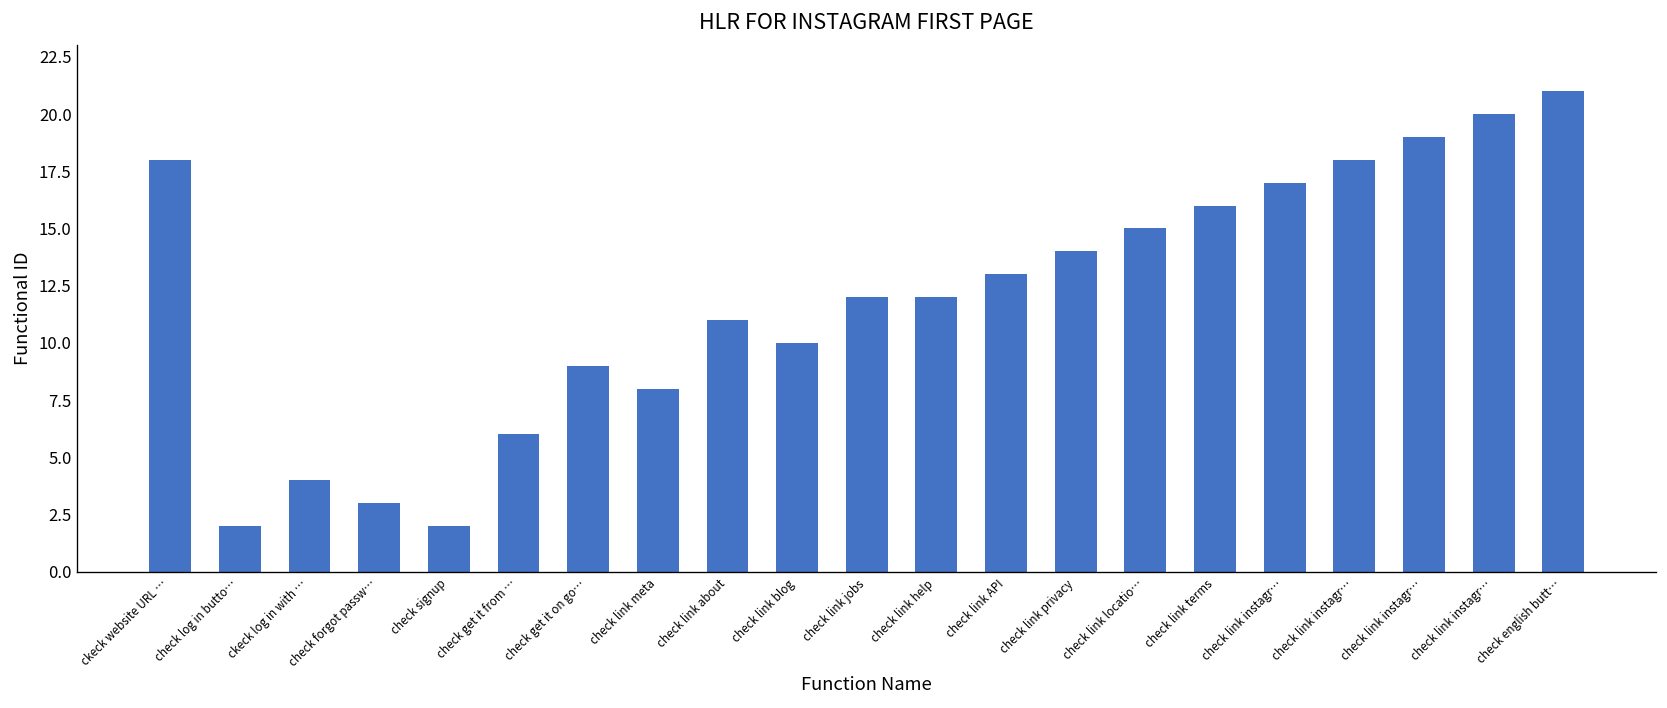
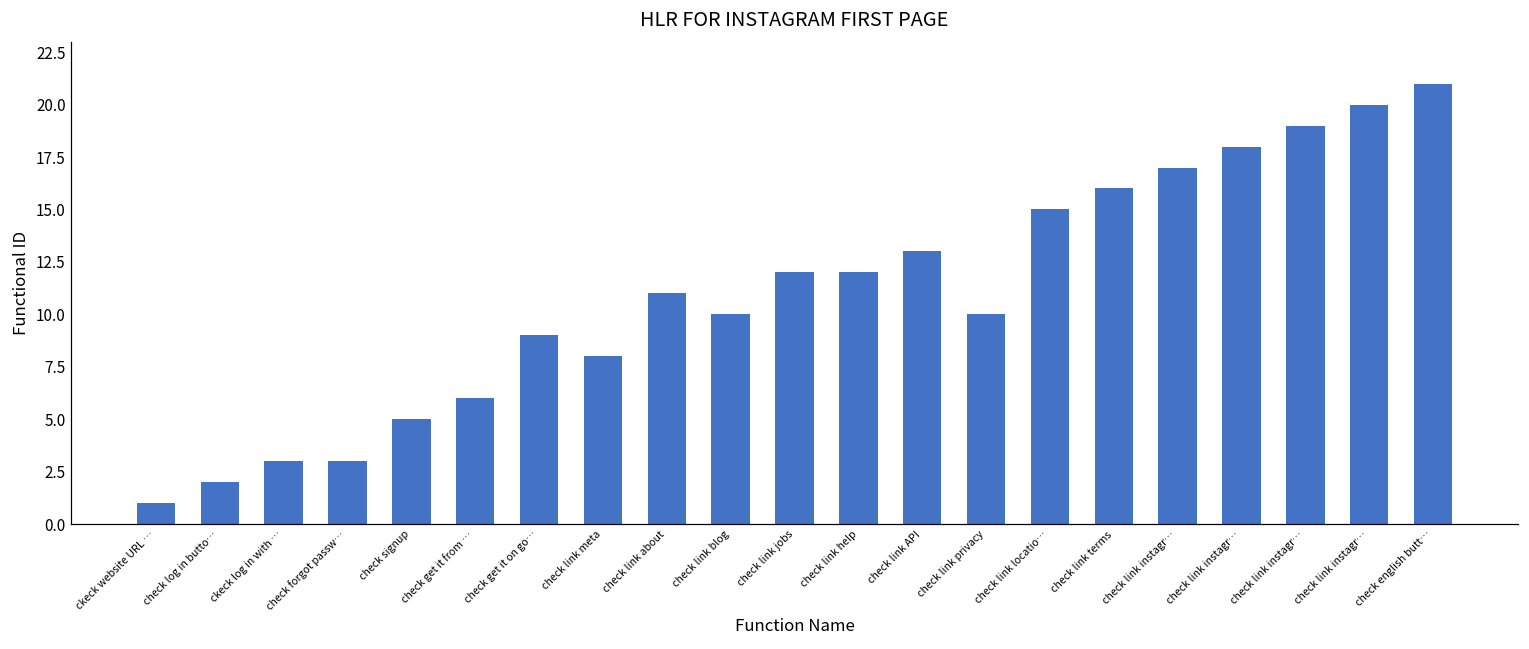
ckeck website URL …: 18 -> 1
ckeck log in with …: 4 -> 3
check signup: 2 -> 5
check link privacy: 14 -> 10
